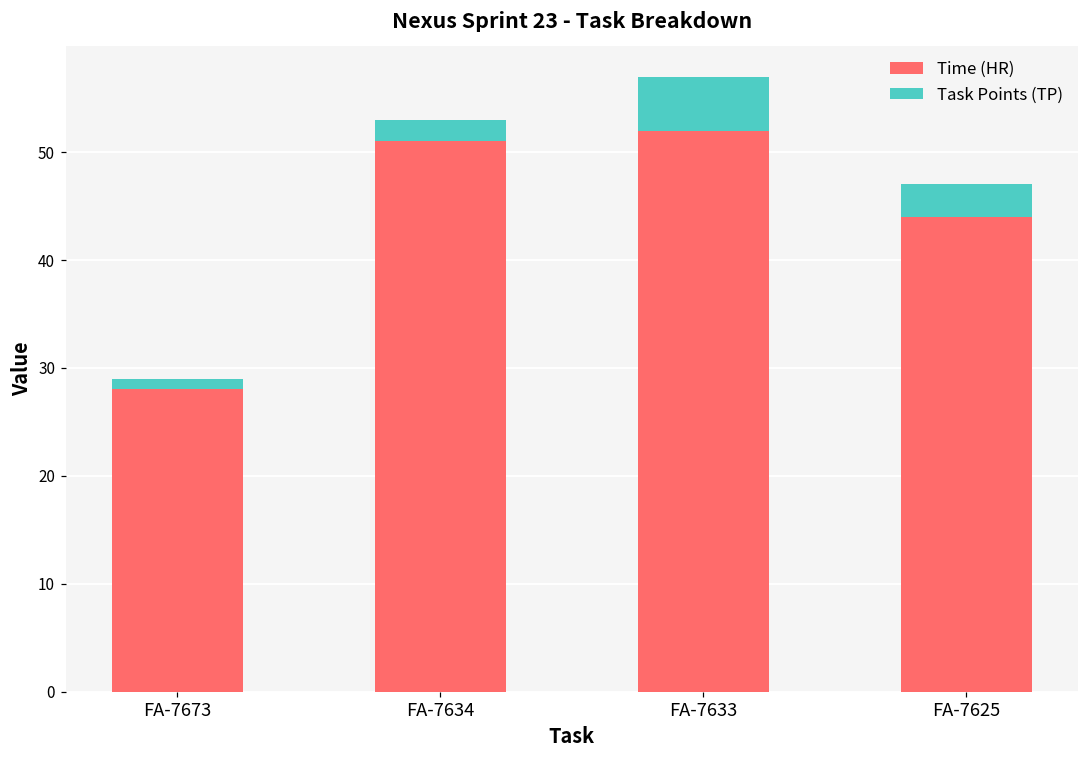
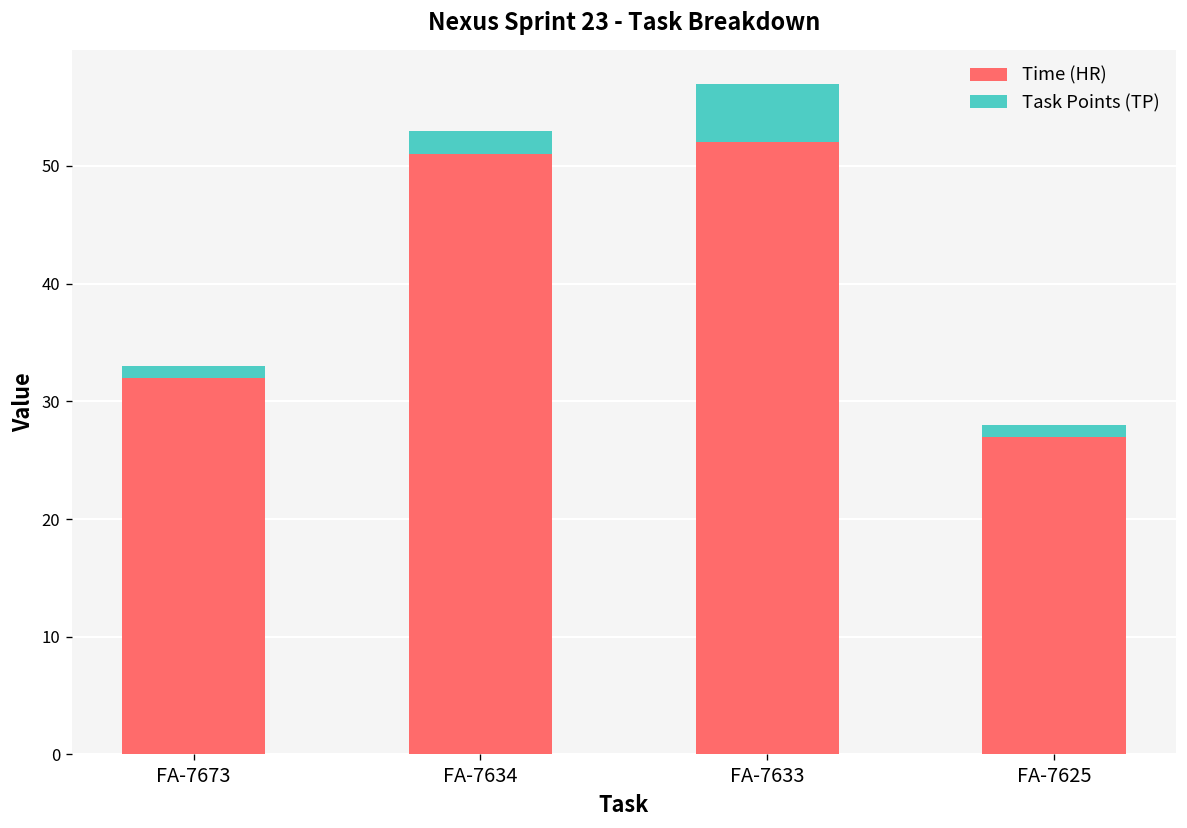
Time (HR), FA-7673: 28 -> 32
Time (HR), FA-7625: 44 -> 27
Task Points (TP), FA-7625: 3 -> 1
